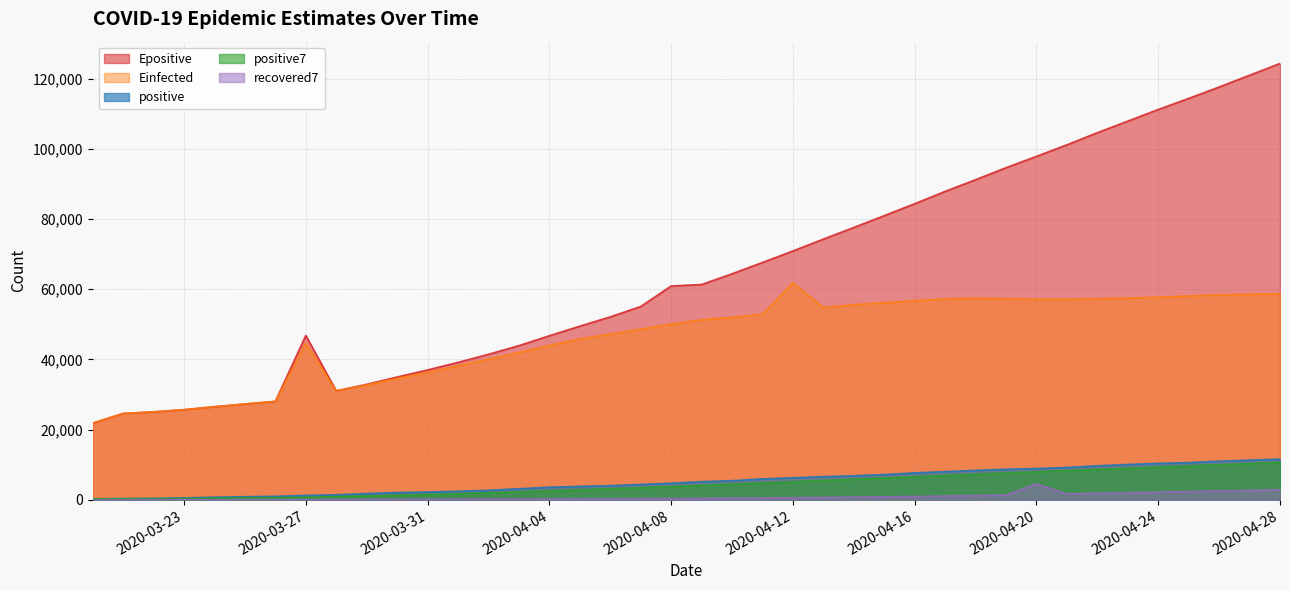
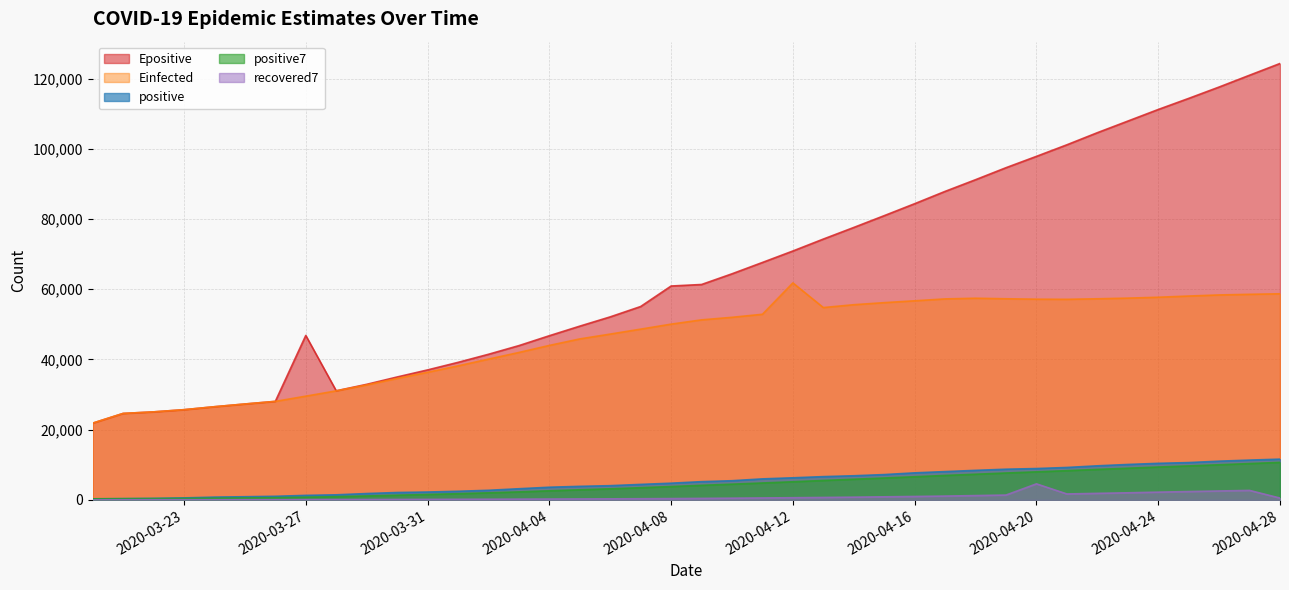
Einfected, 2020-03-27: 45,000 -> 30,000
recovered7, 2020-04-28: 3,000 -> 1,000
